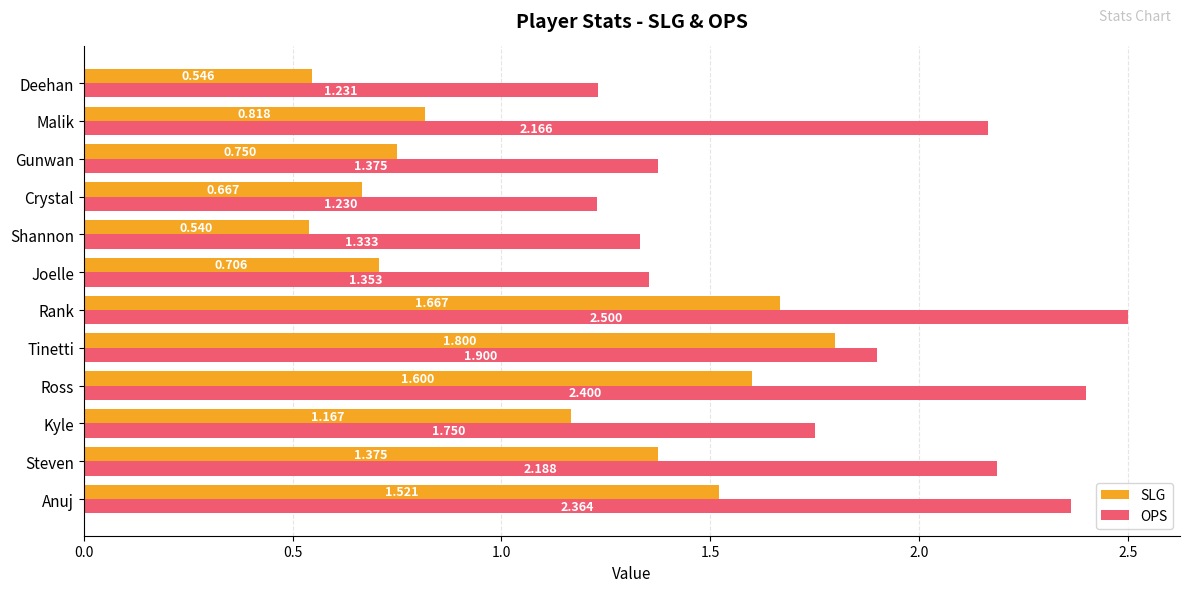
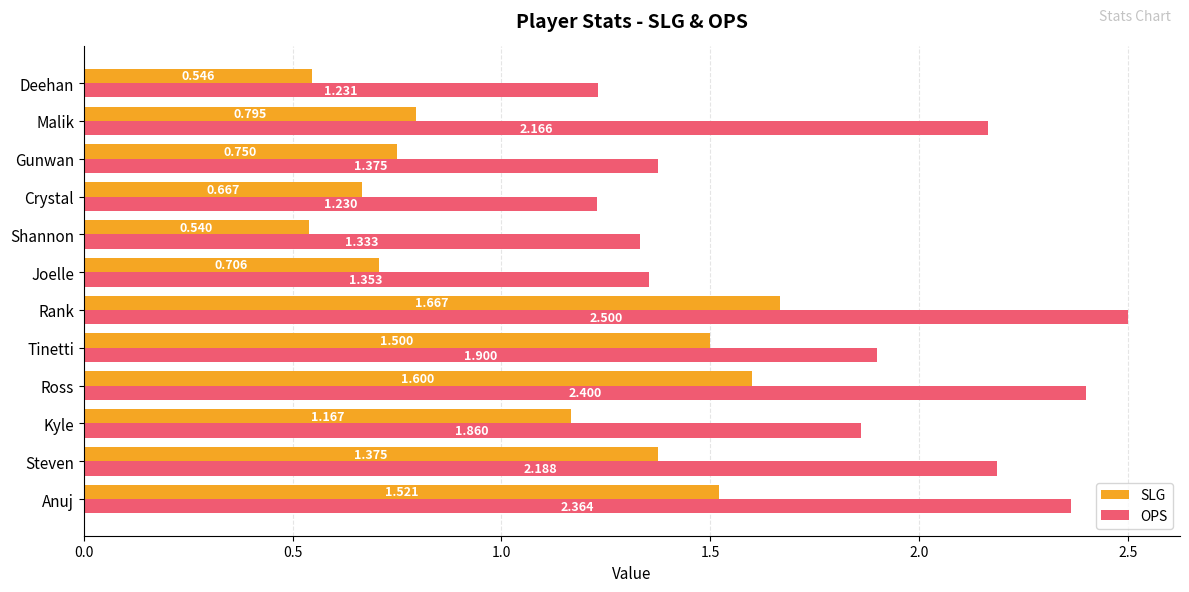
SLG, Malik: 0.818 -> 0.795
SLG, Tinetti: 1.800 -> 1.500
OPS, Kyle: 1.750 -> 1.860
